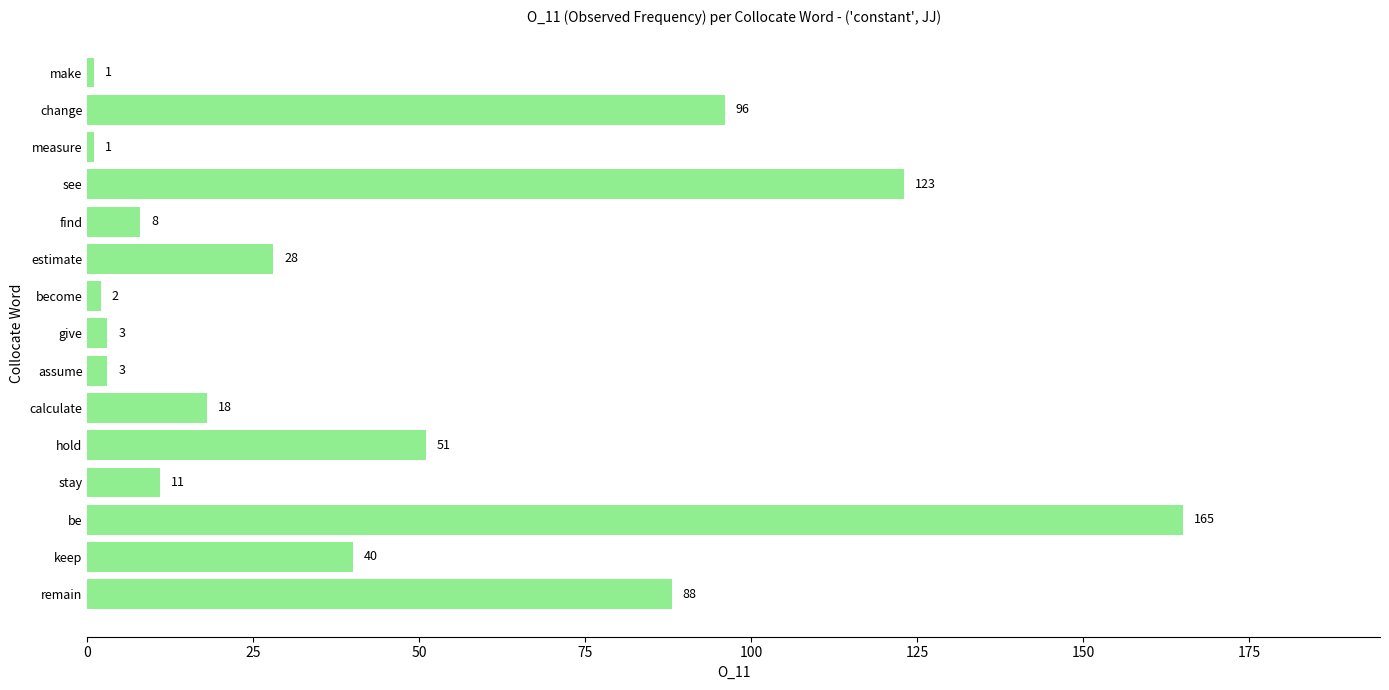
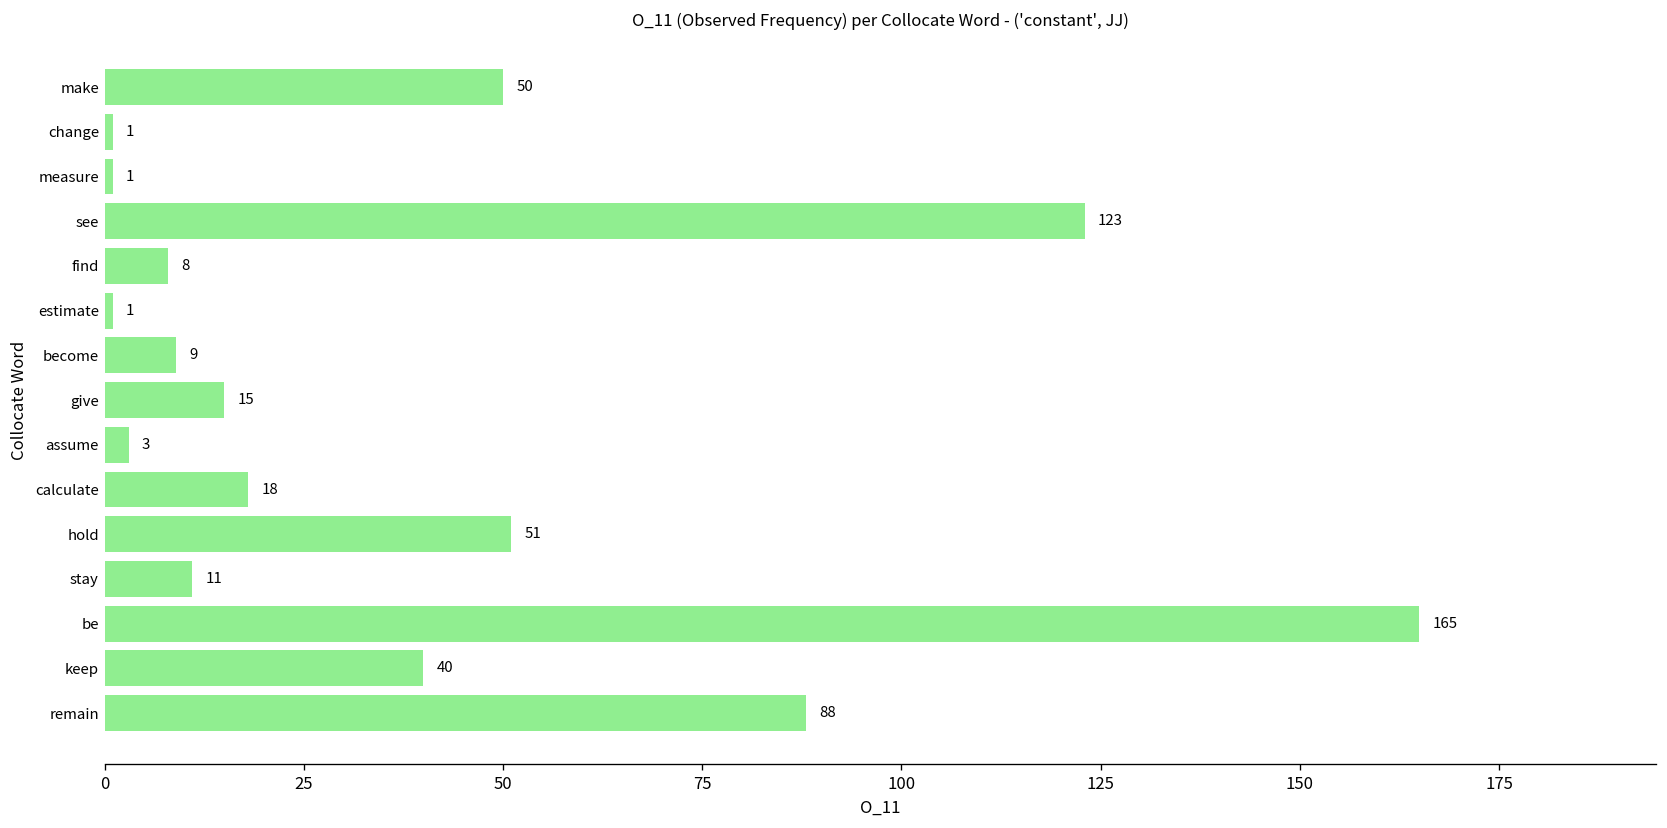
make: 1 -> 50
change: 96 -> 1
estimate: 28 -> 1
become: 2 -> 9
give: 3 -> 15
